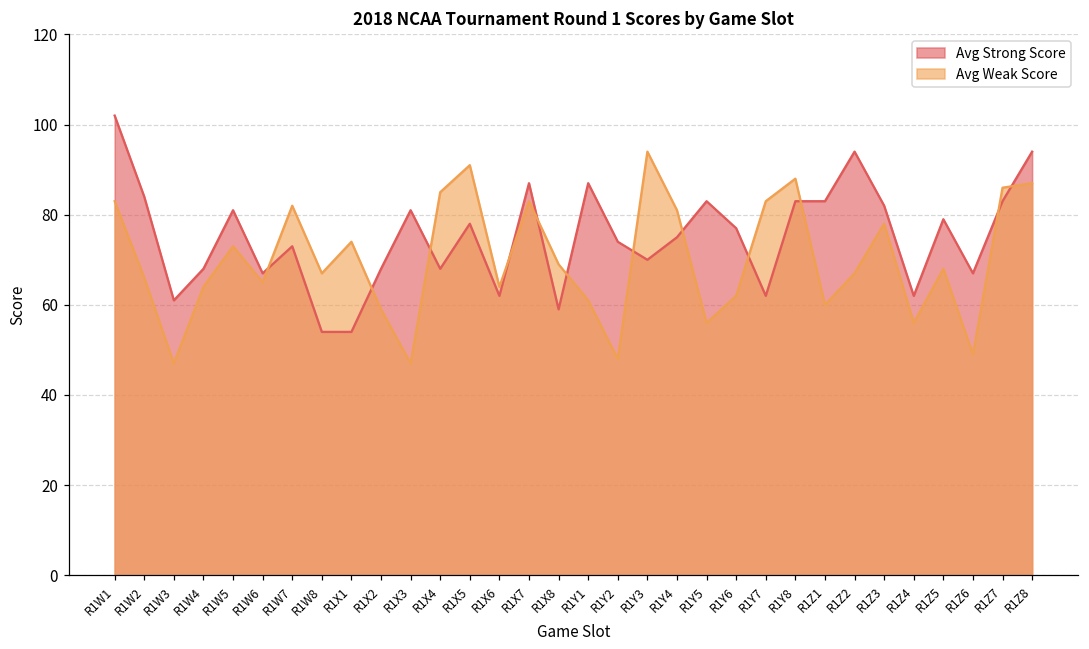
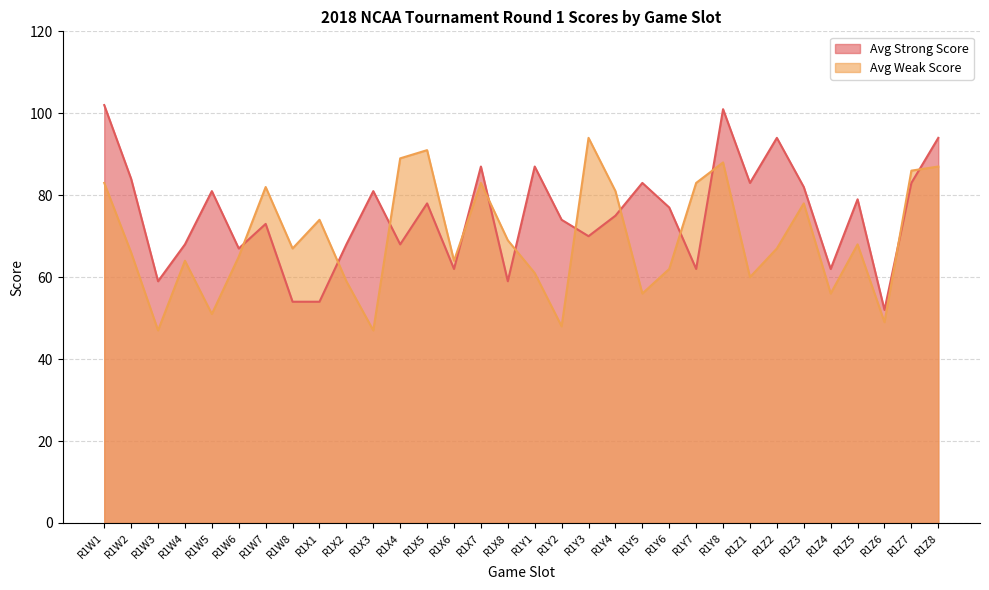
Avg Strong Score, R1W3: 61 -> 59
Avg Weak Score, R1W5: 73 -> 51
Avg Weak Score, R1X4: 85 -> 89
Avg Strong Score, R1Y8: 83 -> 101
Avg Strong Score, R1Z6: 67 -> 52
